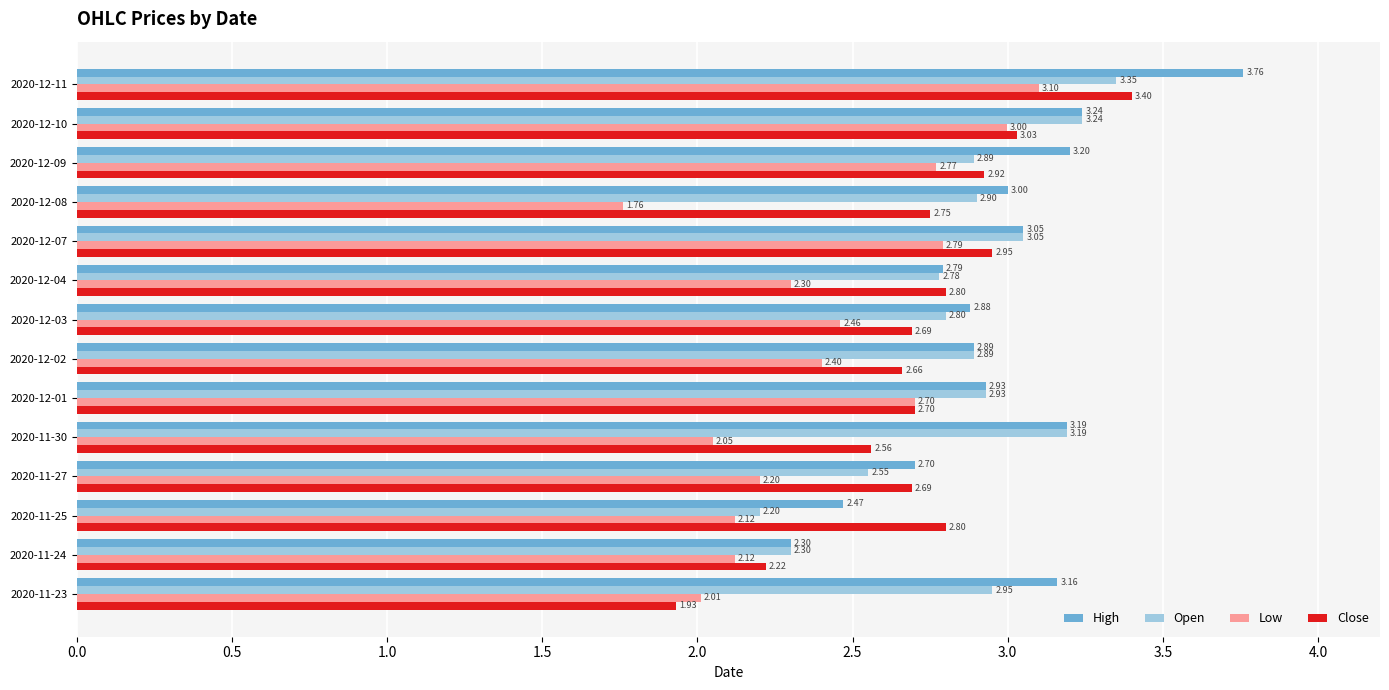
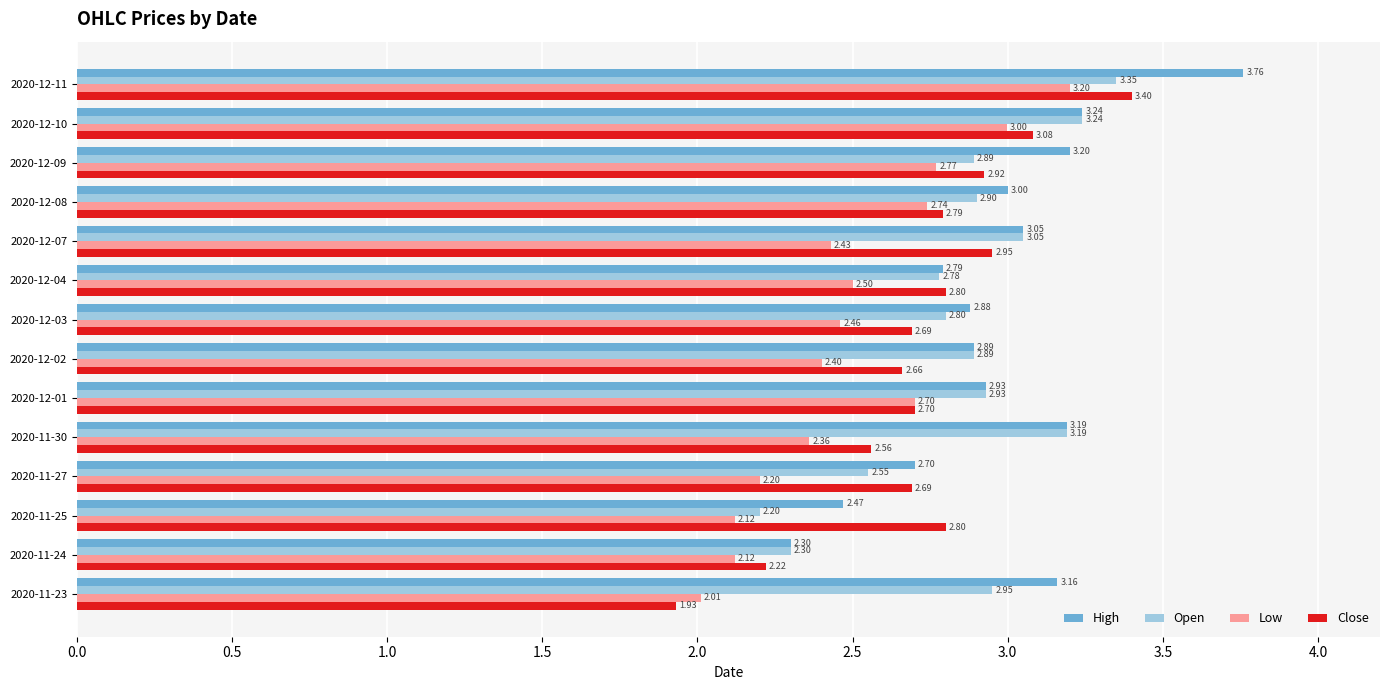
Low, 2020-12-11: 3.10 -> 3.20
Close, 2020-12-10: 3.03 -> 3.08
Low, 2020-12-08: 1.76 -> 2.74
Close, 2020-12-08: 2.75 -> 2.79
Low, 2020-12-07: 2.79 -> 2.43
Low, 2020-12-04: 2.30 -> 2.50
Low, 2020-11-30: 2.05 -> 2.36
